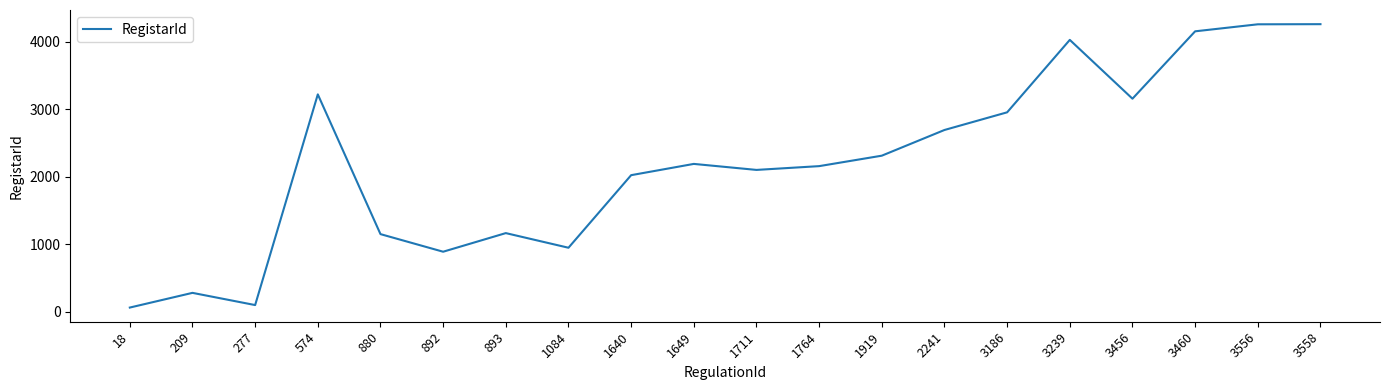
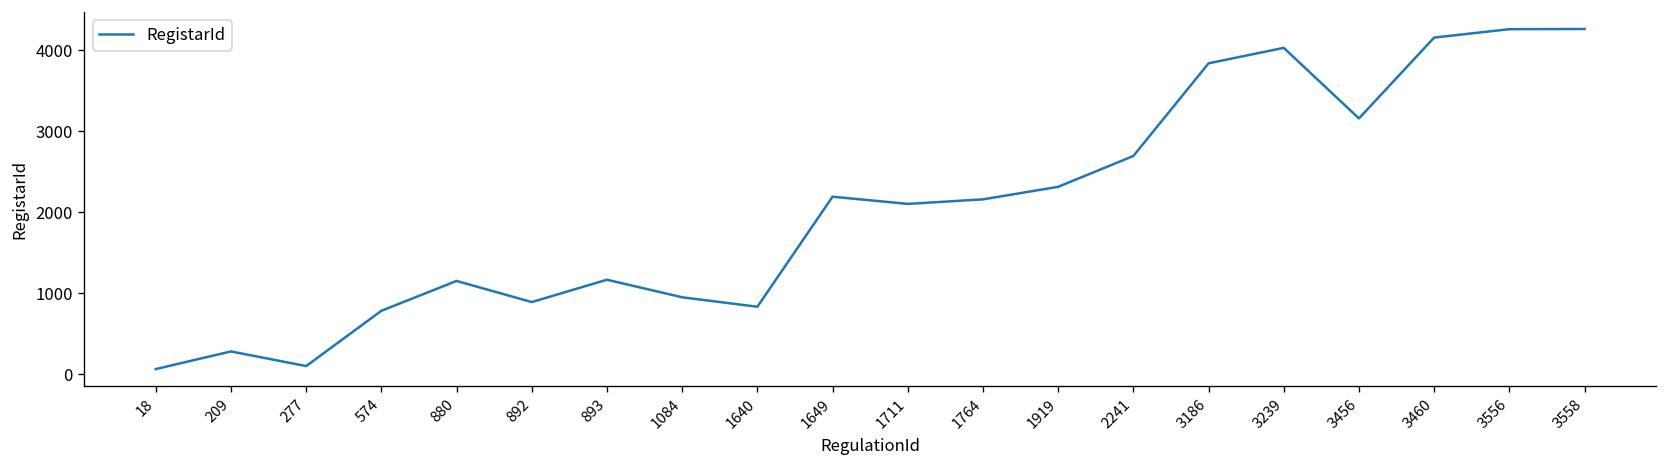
574: 3200 -> 800
1640: 2000 -> 800
3186: 3000 -> 3800
